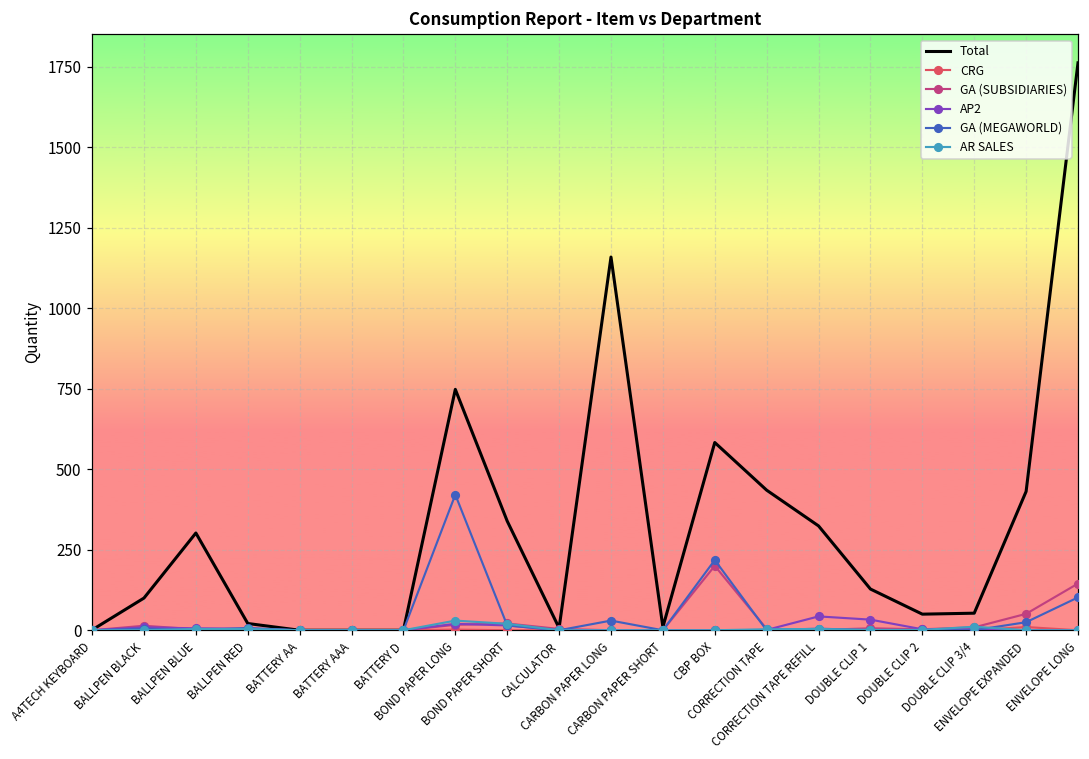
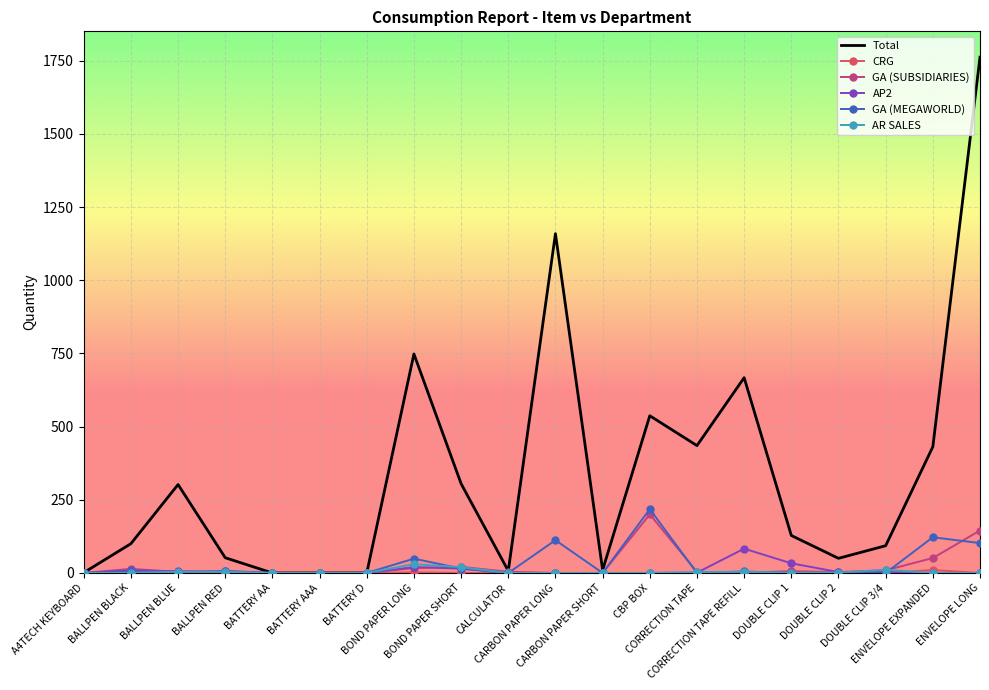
Total, BALLPEN RED: 20 -> 50
GA (MEGAWORLD), BOND PAPER LONG: 420 -> 50
Total, BOND PAPER SHORT: 340 -> 310
GA (MEGAWORLD), CARBON PAPER LONG: 30 -> 110
Total, CBP BOX: 580 -> 540
Total, CORRECTION TAPE REFILL: 320 -> 670
AP2, CORRECTION TAPE REFILL: 40 -> 80
Total, DOUBLE CLIP 3/4: 50 -> 90
GA (MEGAWORLD), ENVELOPE EXPANDED: 30 -> 120
